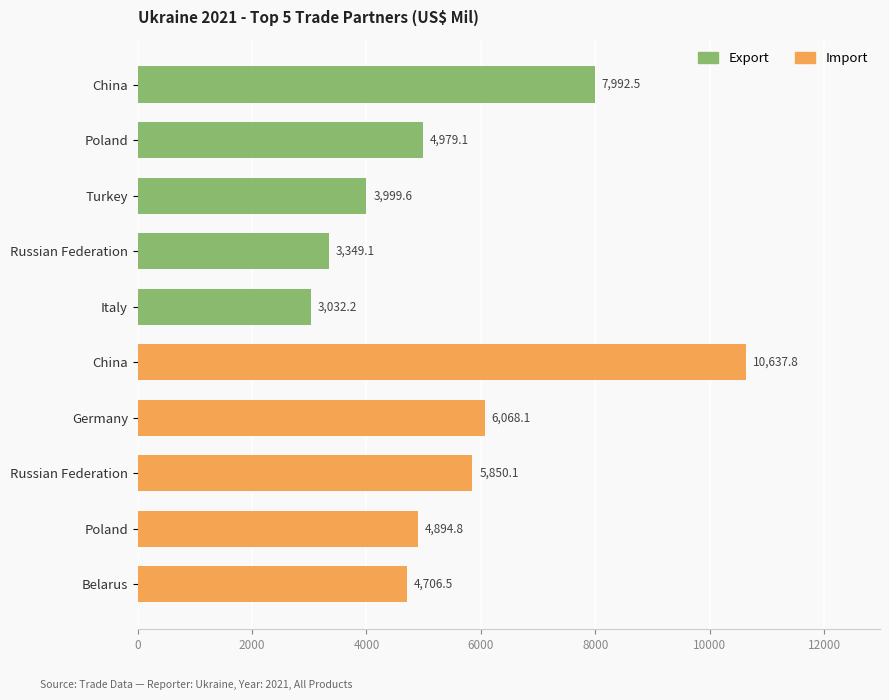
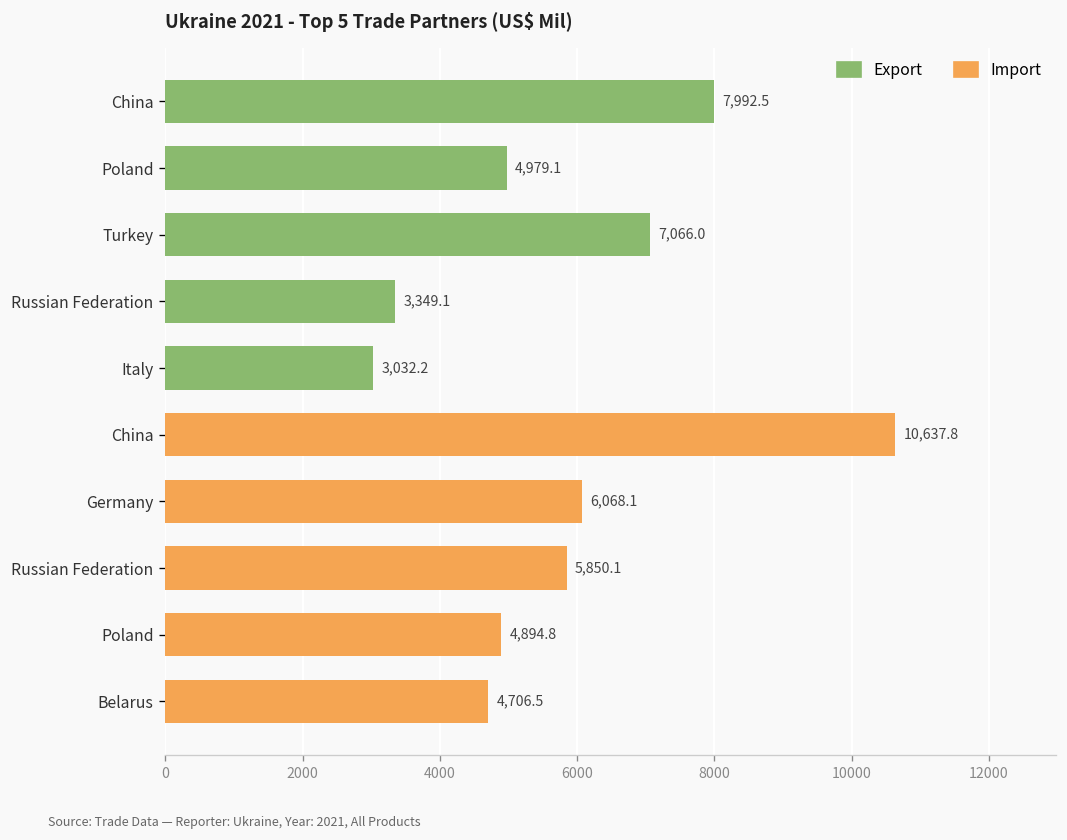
Turkey: 3,999.6 -> 7,066.0
